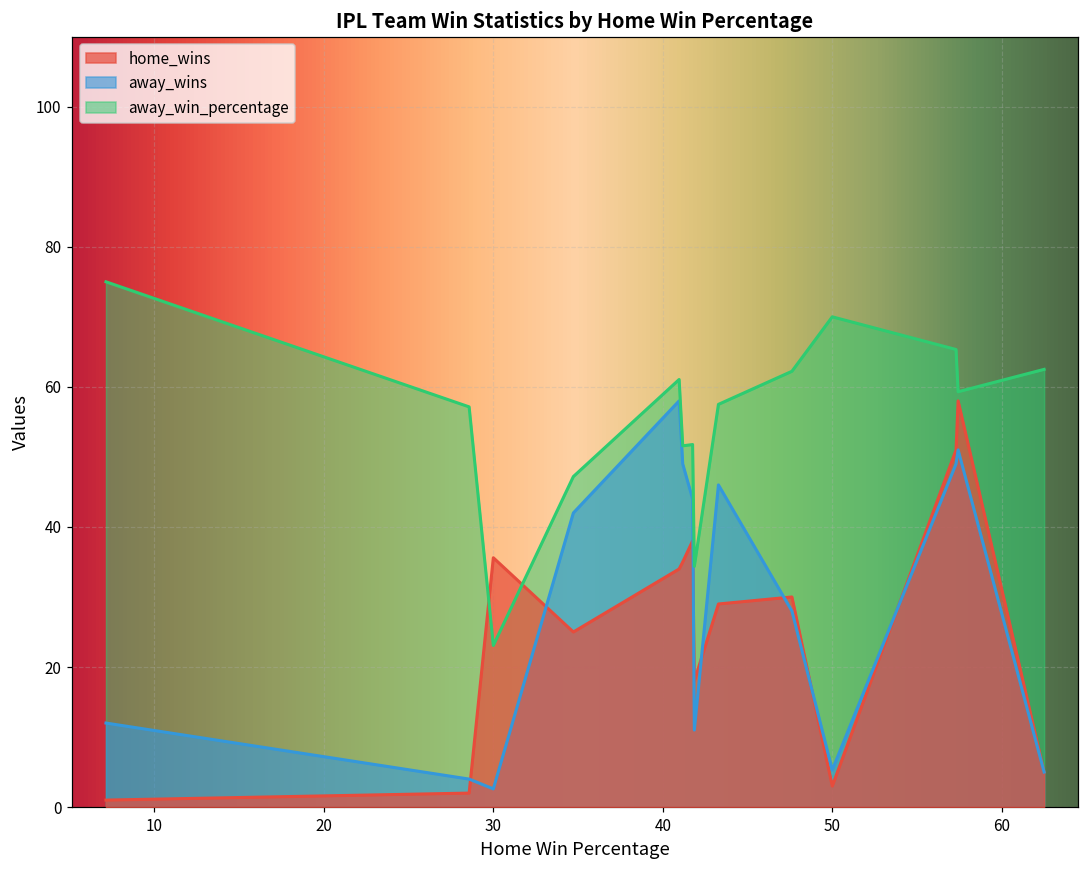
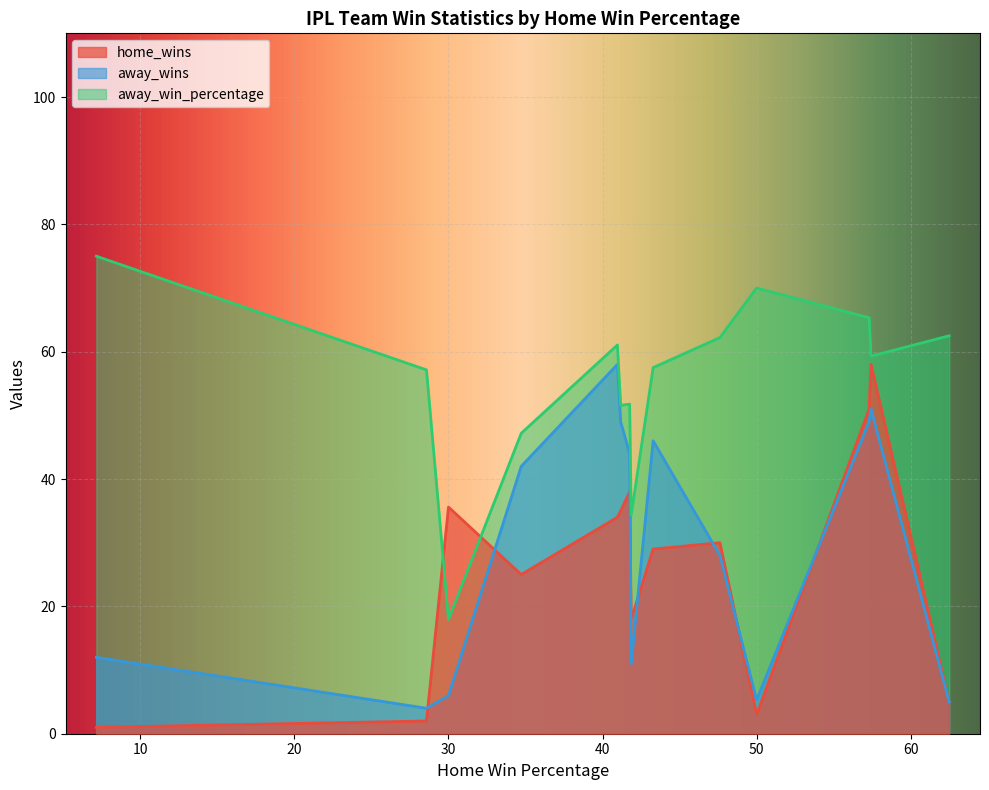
away_wins, 30: 3 -> 6
away_win_percentage, 30: 23 -> 18
